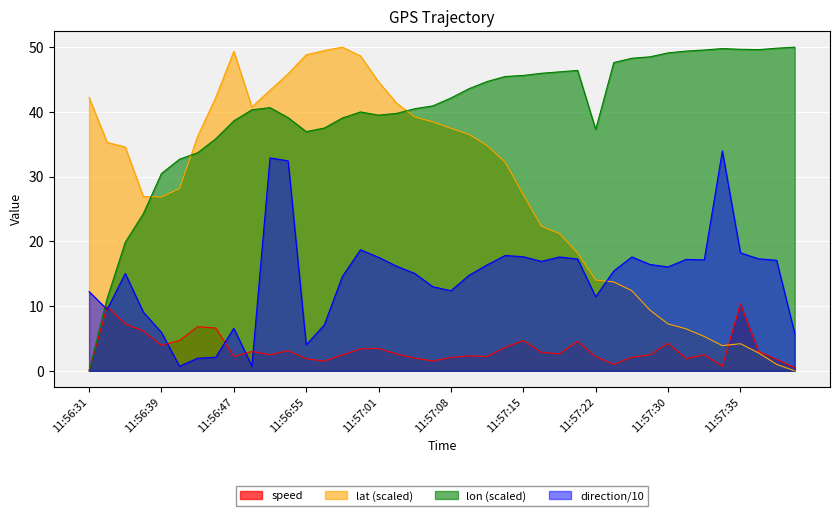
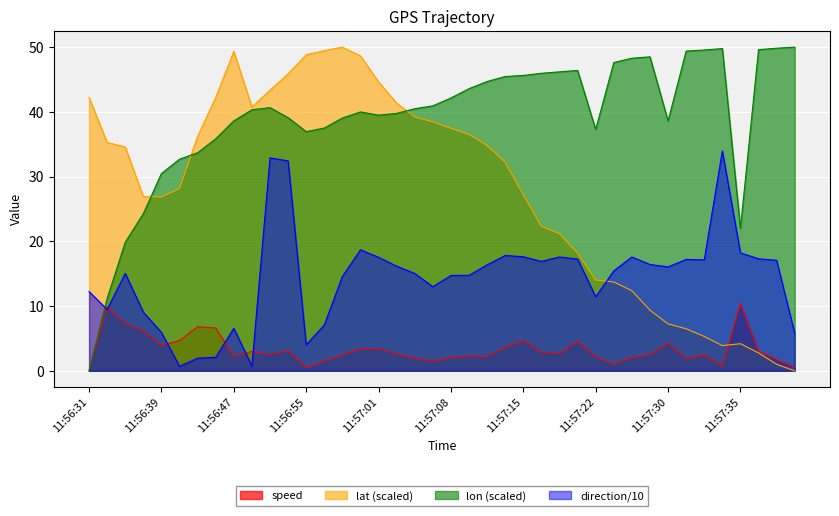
speed, 11:56:55: 2 -> 0
direction/10, 11:57:08: 12 -> 15
lon (scaled), 11:57:30: 49 -> 39
lon (scaled), 11:57:35: 50 -> 22
